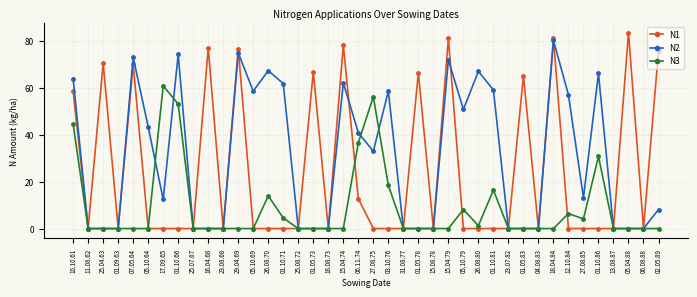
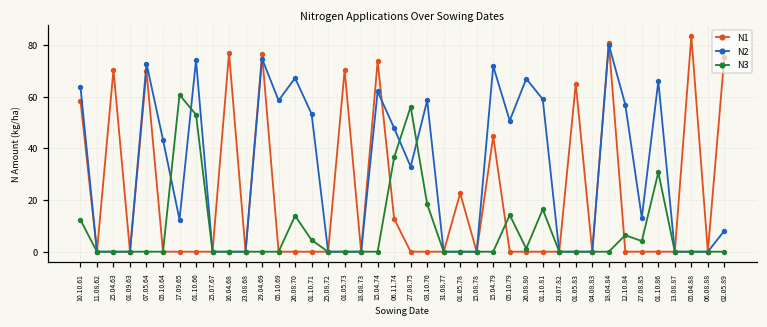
N3, 10.10.61: 45 -> 12
N2, 01.10.71: 62 -> 53
N1, 01.05.73: 67 -> 70
N1, 15.04.74: 78 -> 74
N2, 06.11.74: 41 -> 48
N1, 01.05.78: 66 -> 23
N1, 15.04.79: 81 -> 45
N3, 05.10.79: 8 -> 14
